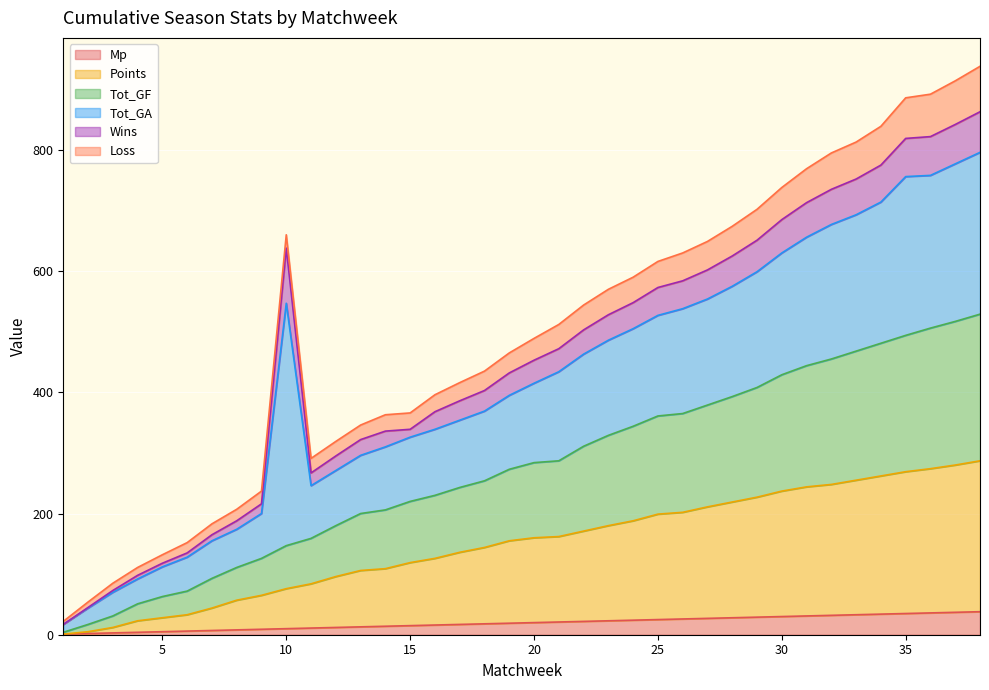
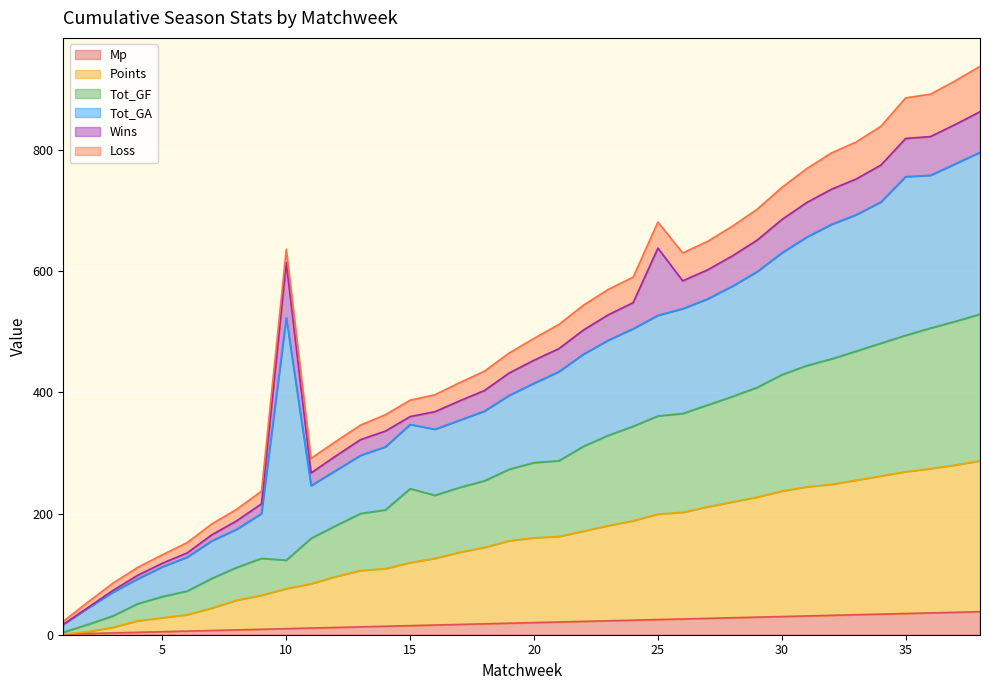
Tot_GF, 10: 70 -> 50
Tot_GF, 15: 100 -> 120
Wins, 25: 50 -> 110
